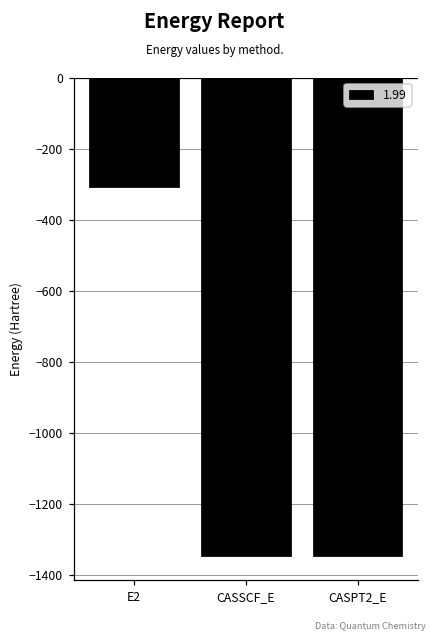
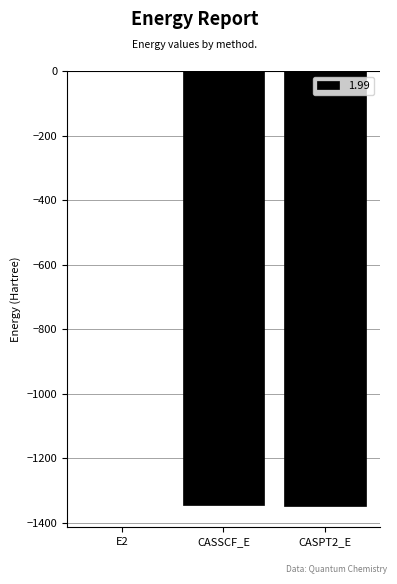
E2: -310 -> 0
